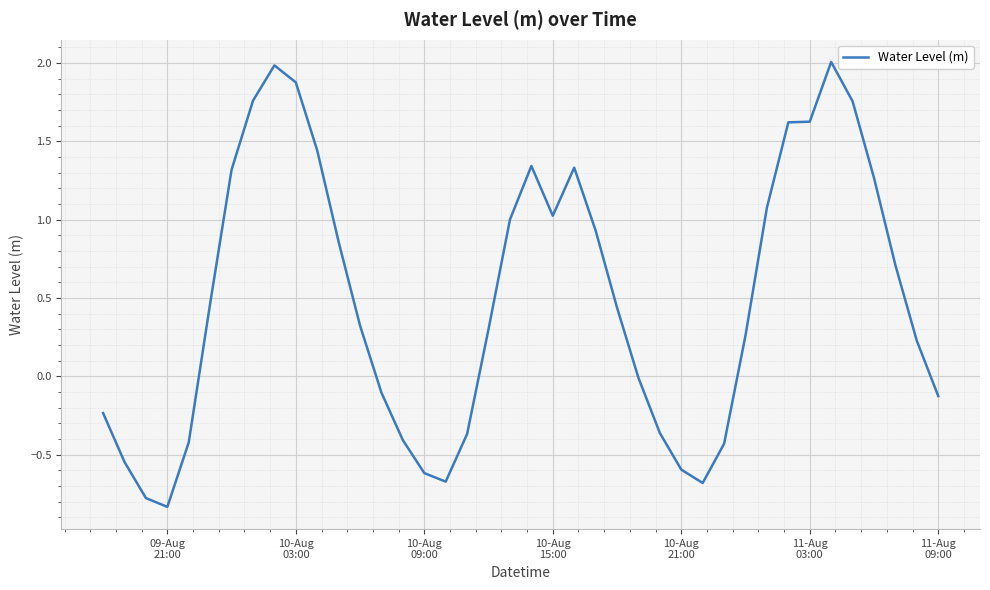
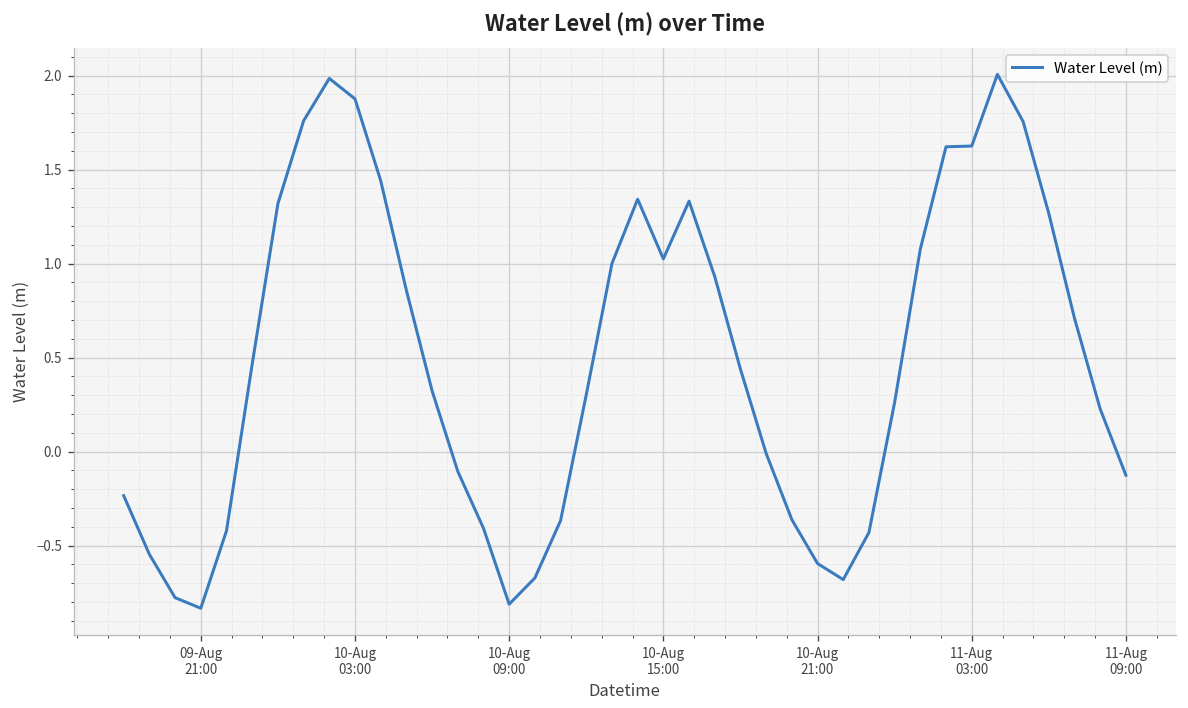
10-Aug 09:00: -0.62 -> -0.81
